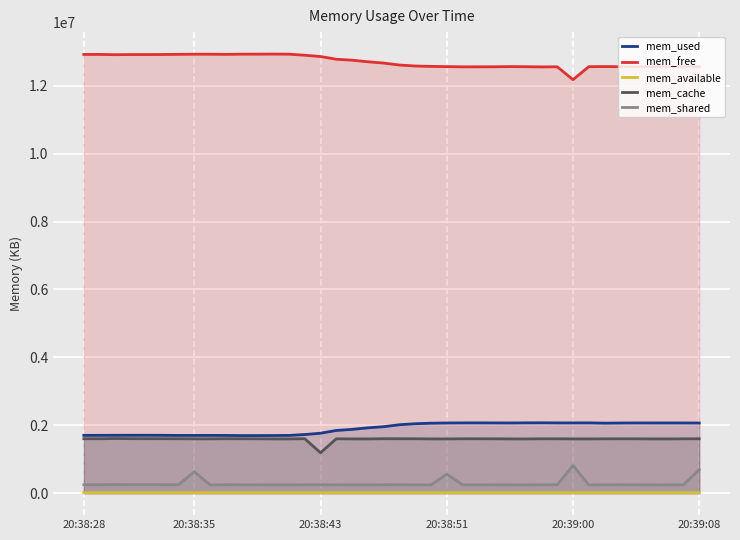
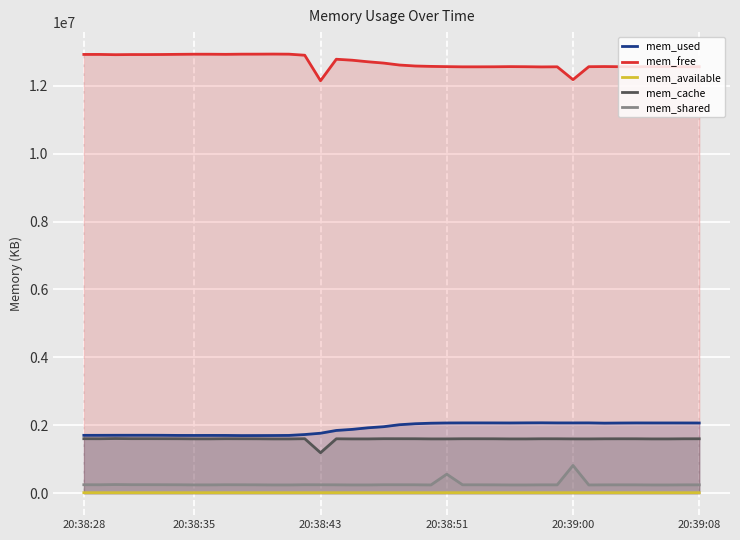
mem_shared, 20:38:35: 600000 -> 200000
mem_free, 20:38:43: 12900000 -> 12100000
mem_shared, 20:39:08: 700000 -> 200000
